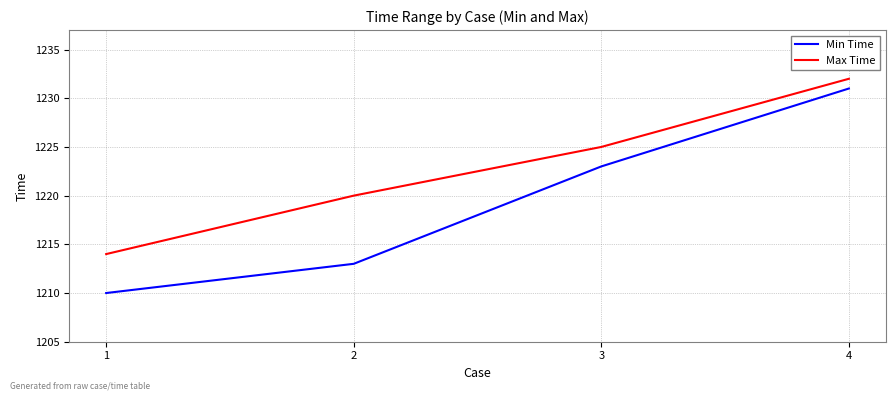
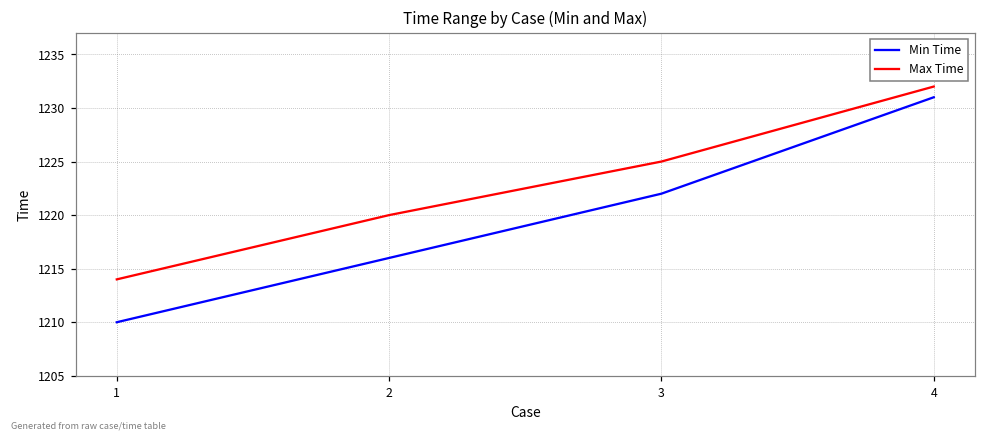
Min Time, 2: 1213 -> 1216
Min Time, 3: 1223 -> 1222
